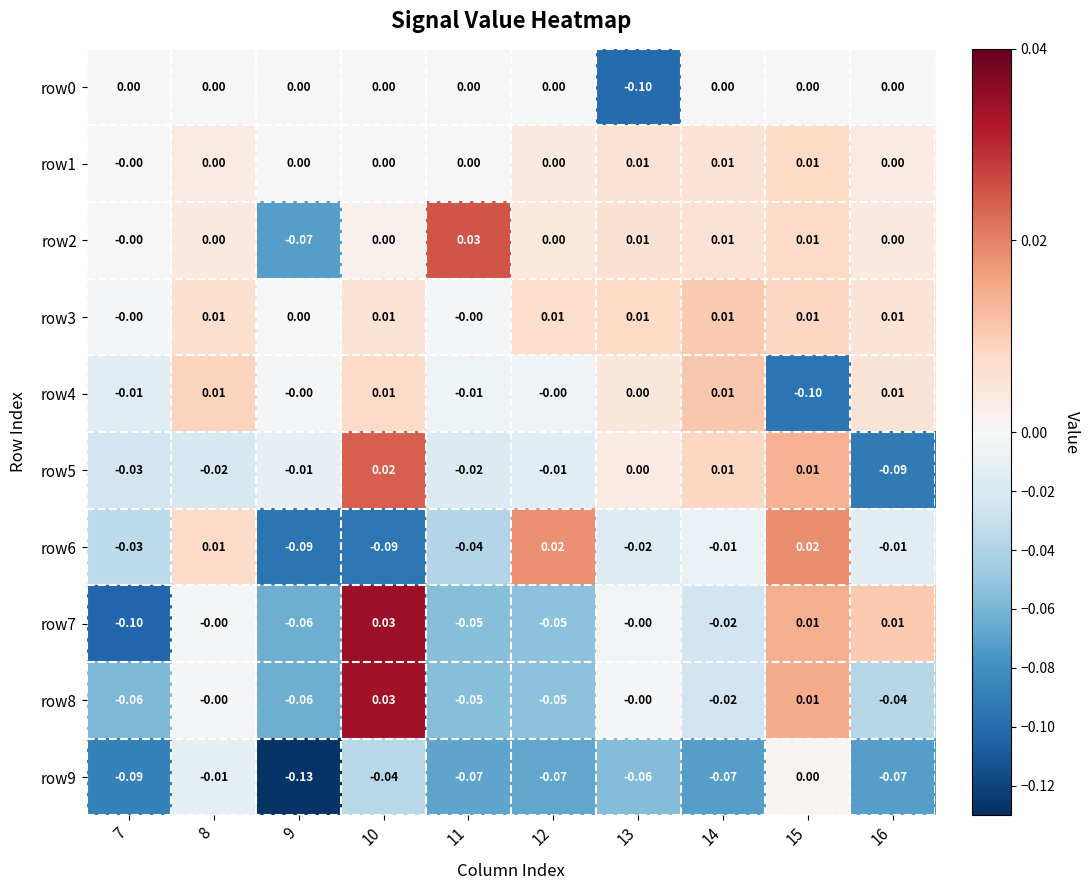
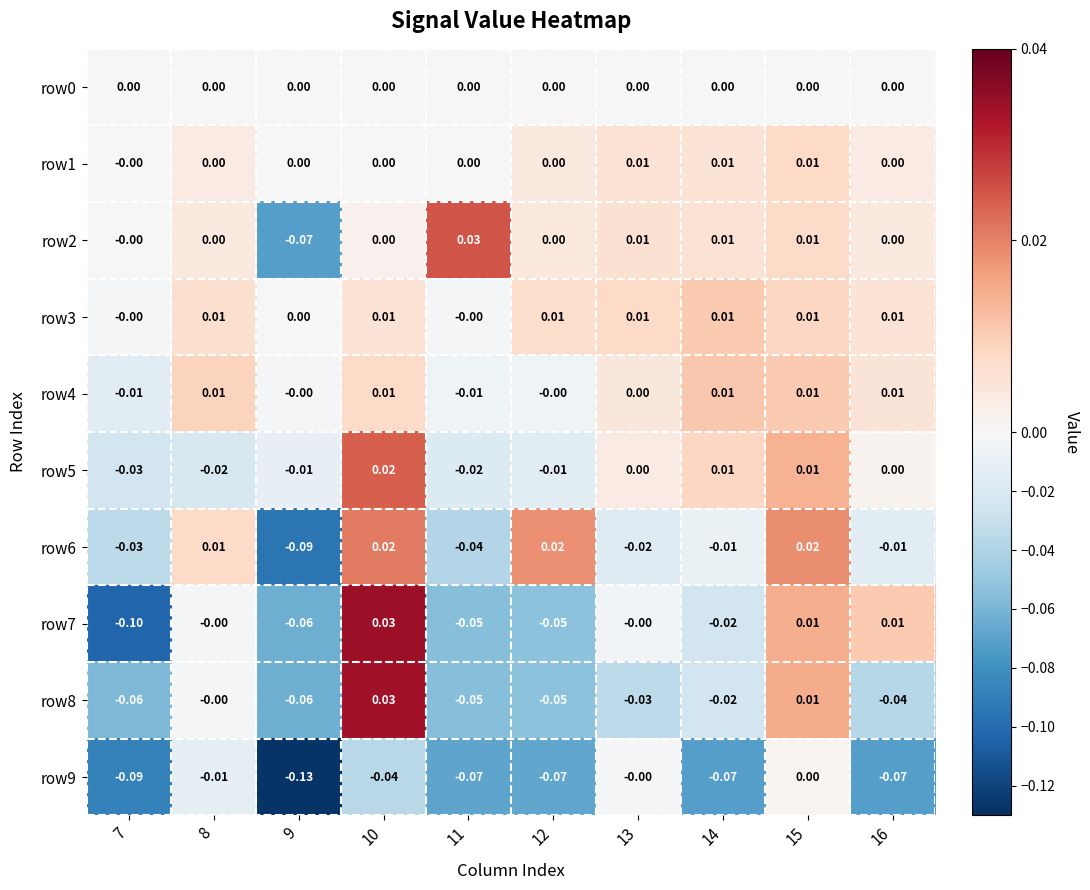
row0, 13: -0.10 -> 0.00
row4, 15: -0.10 -> 0.01
row5, 16: -0.09 -> 0.00
row6, 10: -0.09 -> 0.02
row8, 13: -0.00 -> -0.03
row9, 13: -0.06 -> -0.00
